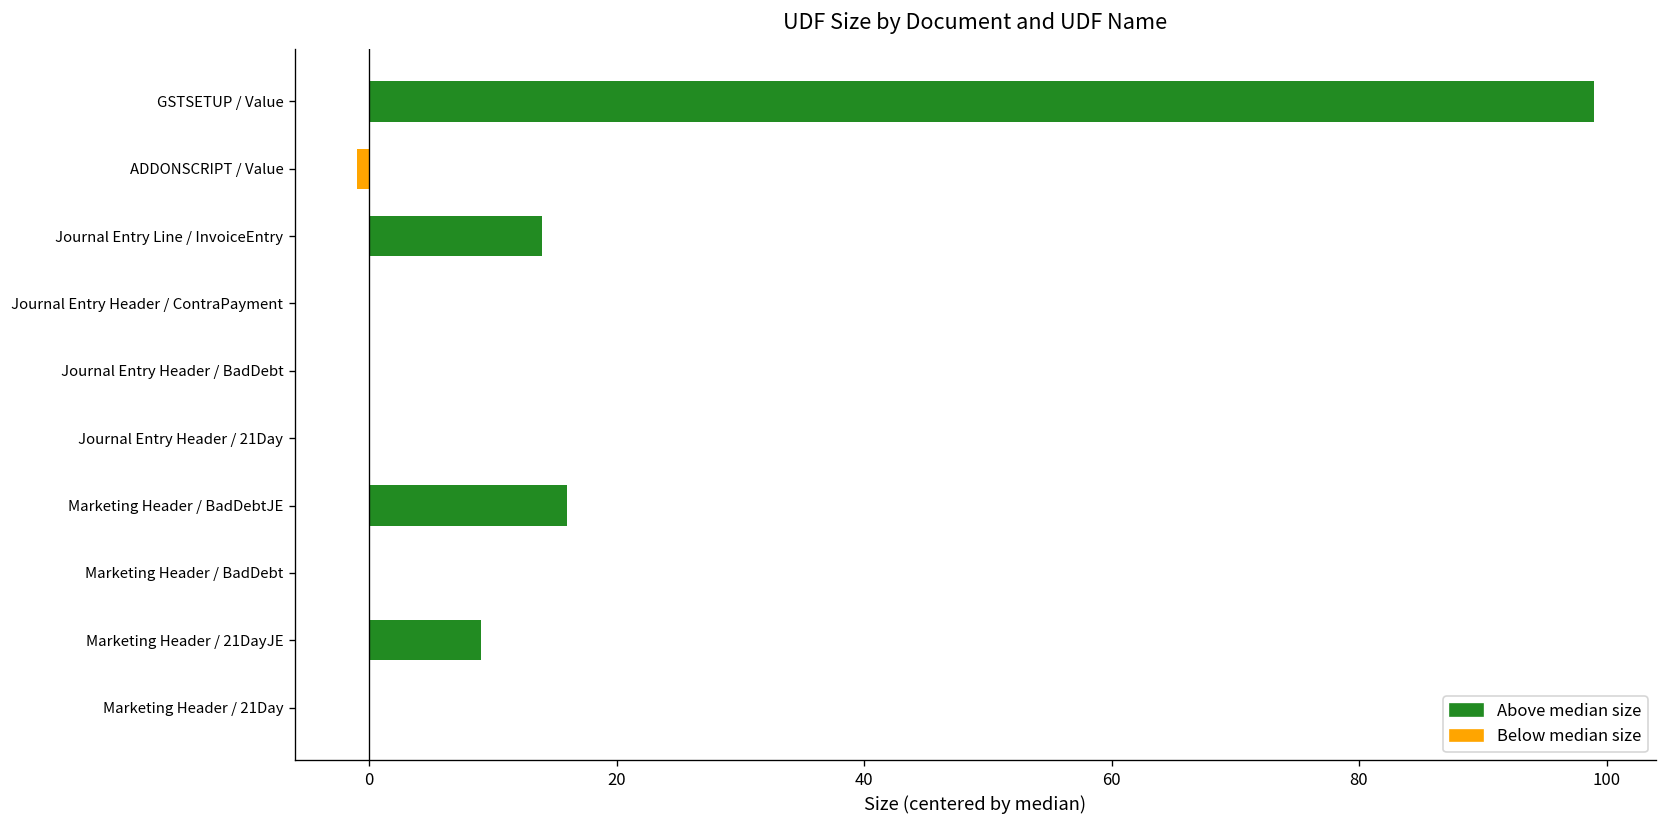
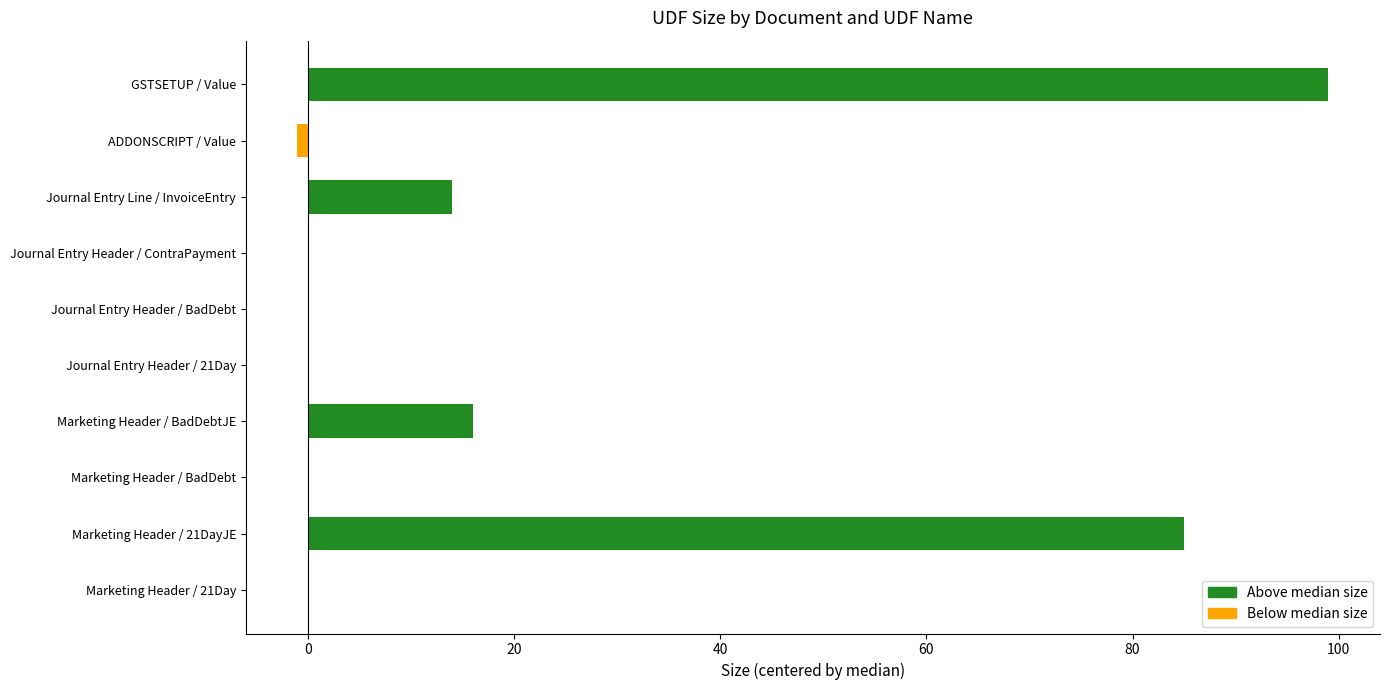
Marketing Header / 21DayJE: 9.0 -> 85.0
